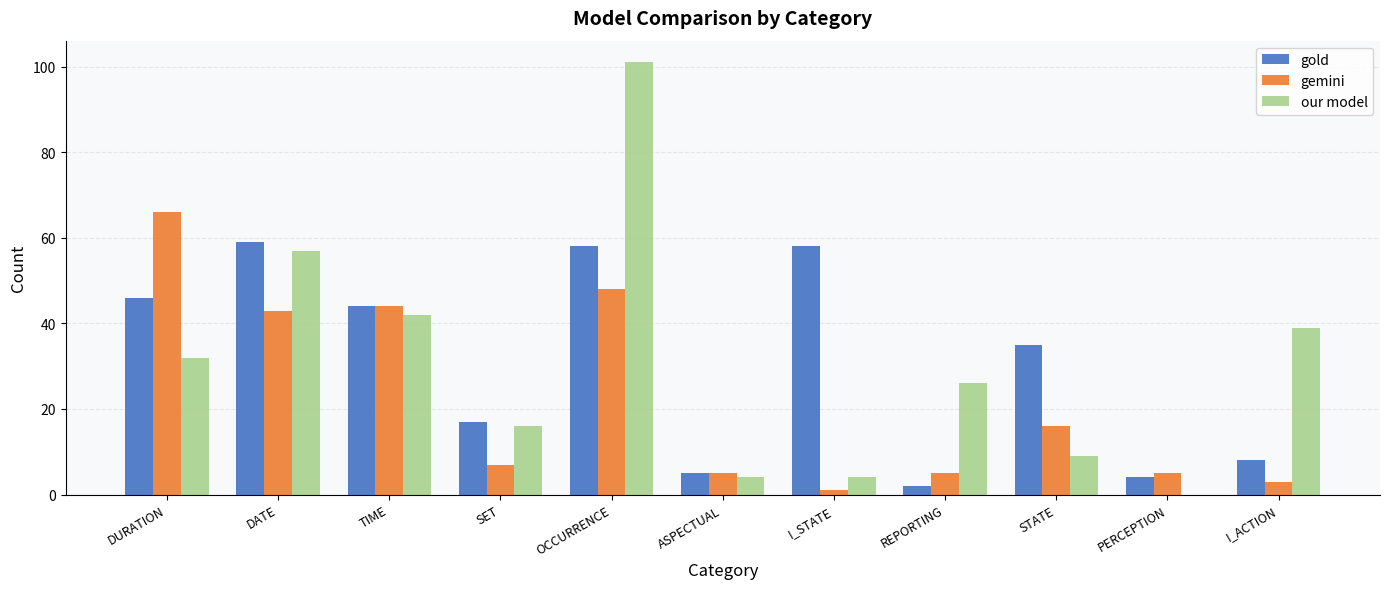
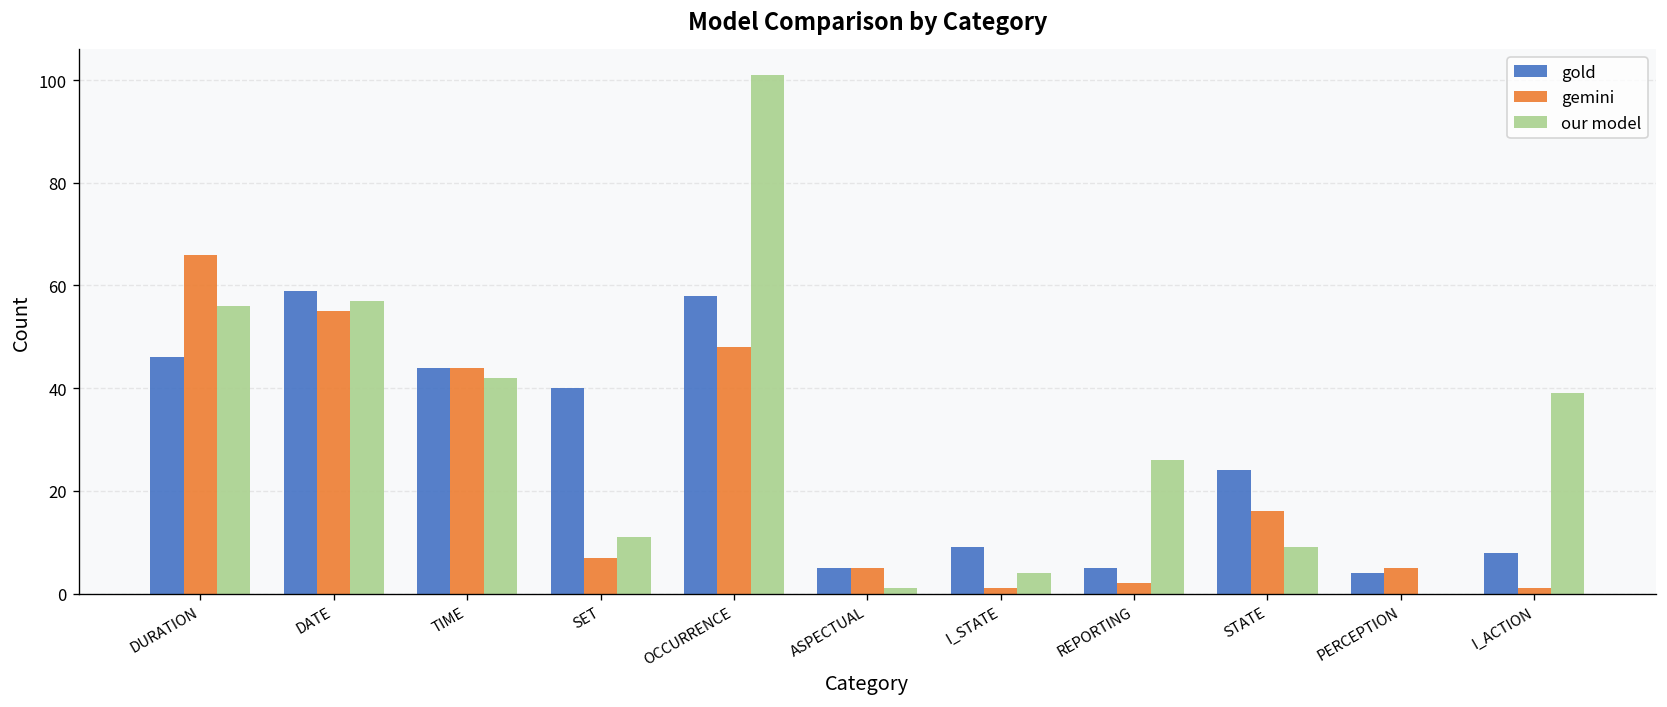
our model, DURATION: 32 -> 56
gemini, DATE: 43 -> 55
gold, SET: 17 -> 40
our model, SET: 16 -> 11
our model, ASPECTUAL: 4 -> 1
gold, I_STATE: 58 -> 9
gold, REPORTING: 2 -> 5
gemini, REPORTING: 5 -> 2
gold, STATE: 35 -> 24
gemini, I_ACTION: 3 -> 1
